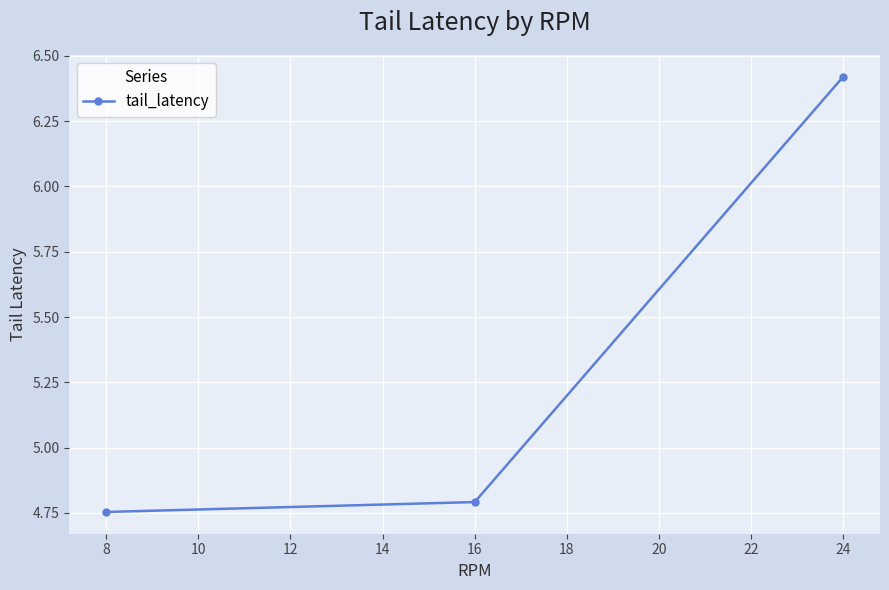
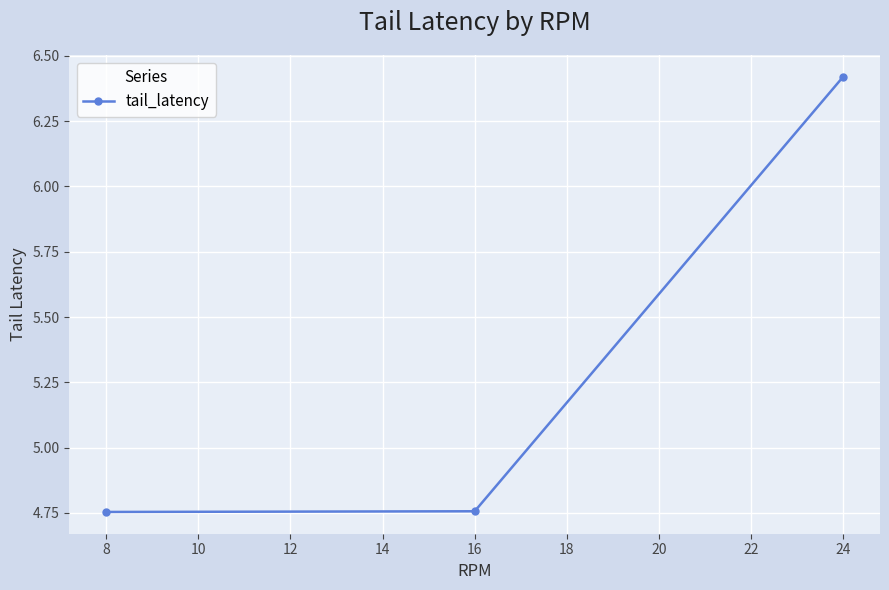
16: 4.79 -> 4.76
